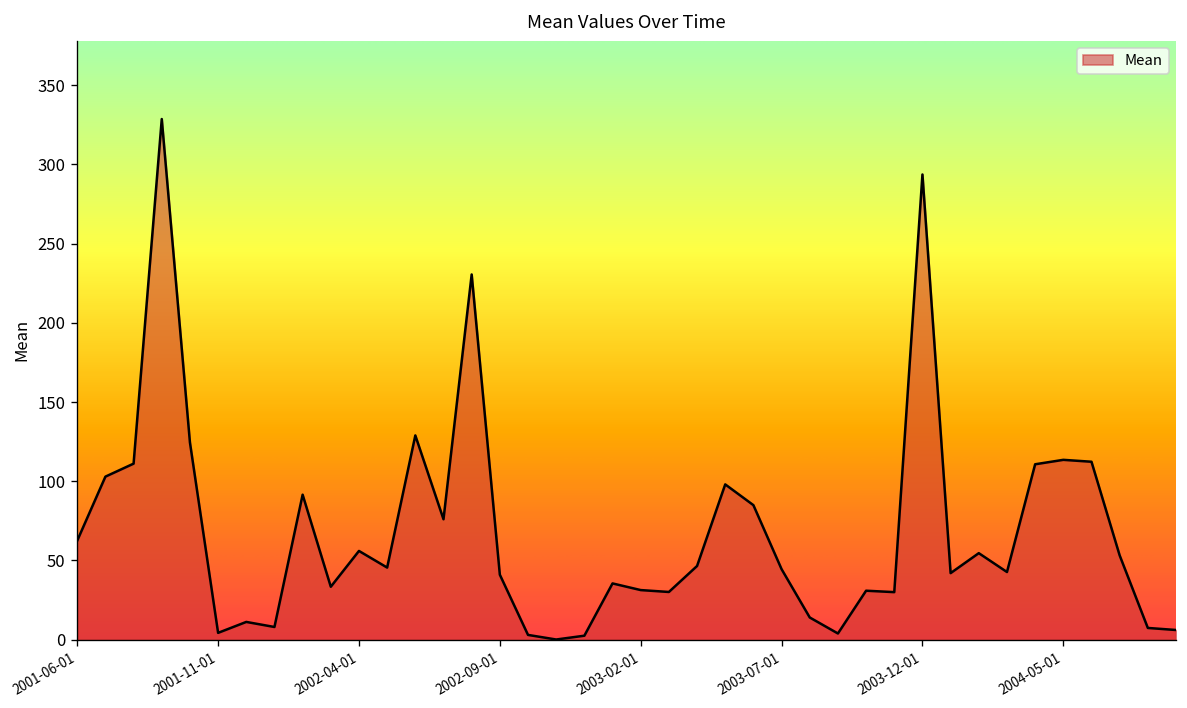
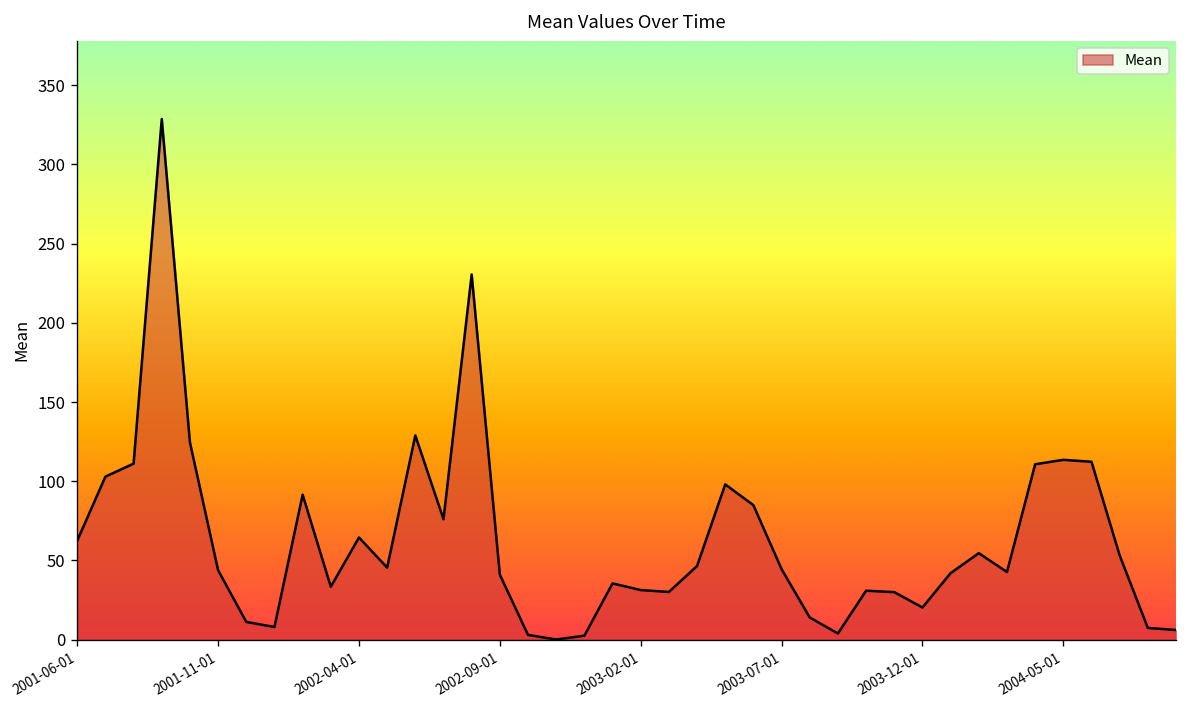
2001-11-01: 4 -> 44
2002-04-01: 56 -> 65
2003-12-01: 294 -> 20
